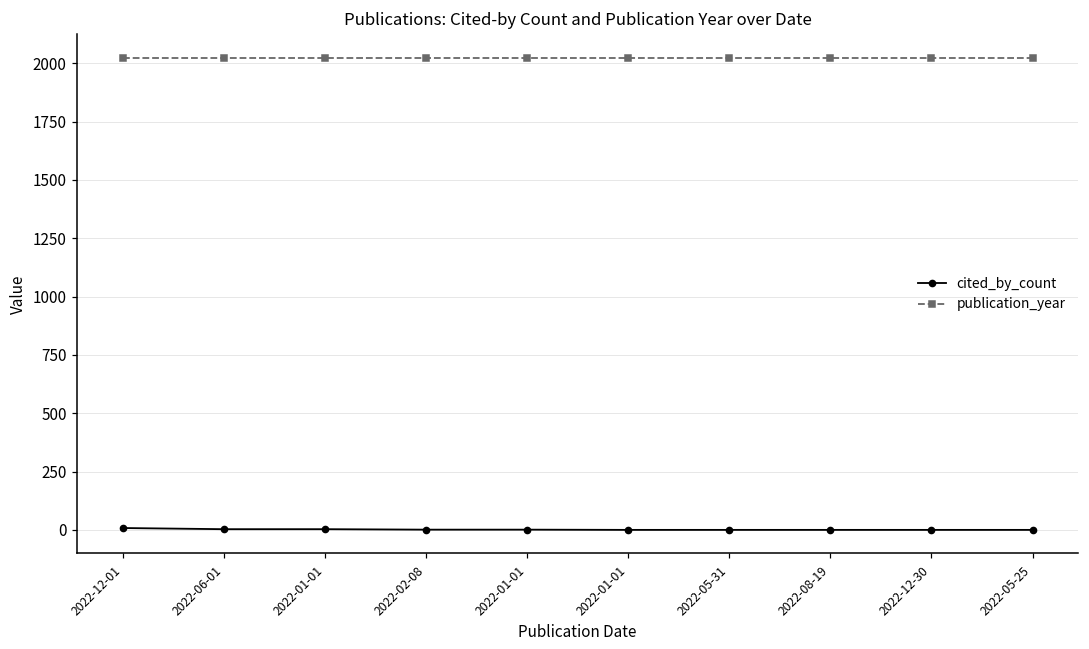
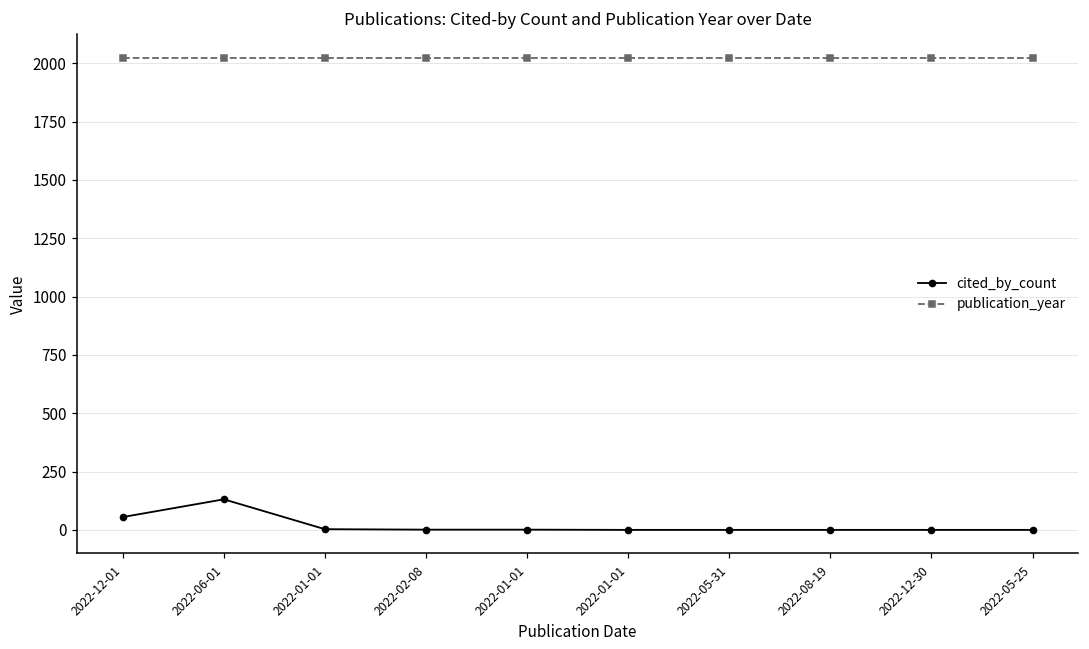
cited_by_count, 2022-12-01: 10 -> 60
cited_by_count, 2022-06-01: 0 -> 130
